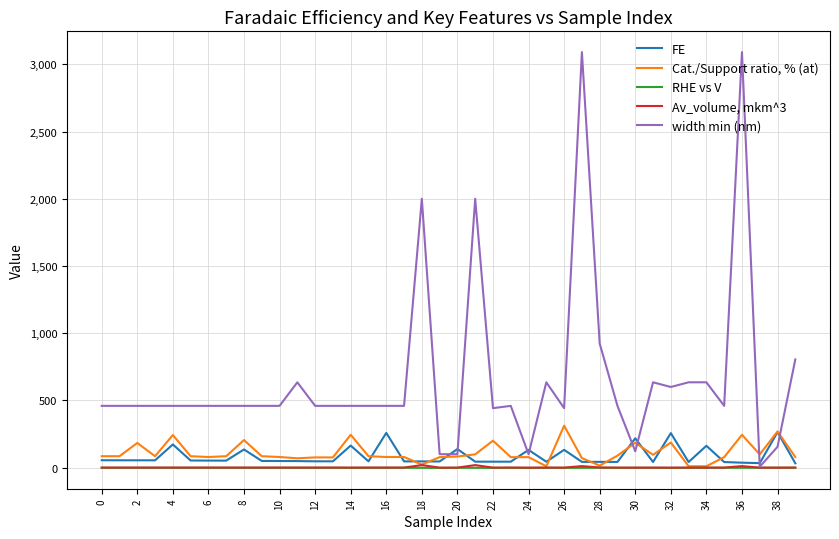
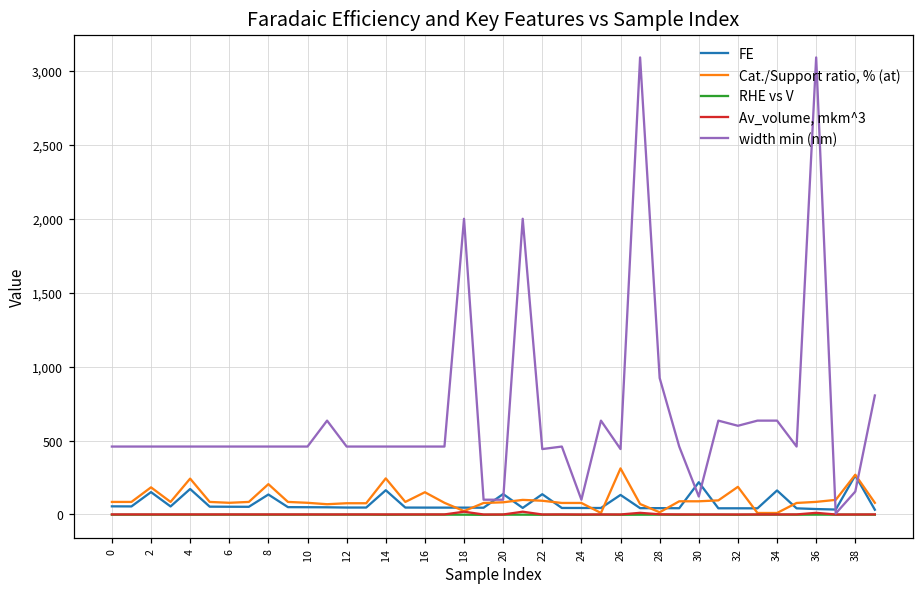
FE, 2: 50 -> 150
FE, 16: 260 -> 50
Cat./Support ratio, % (at), 16: 80 -> 150
FE, 22: 40 -> 140
Cat./Support ratio, % (at), 22: 200 -> 90
FE, 24: 130 -> 40
Cat./Support ratio, % (at), 30: 190 -> 90
FE, 32: 260 -> 40
Cat./Support ratio, % (at), 36: 240 -> 90
